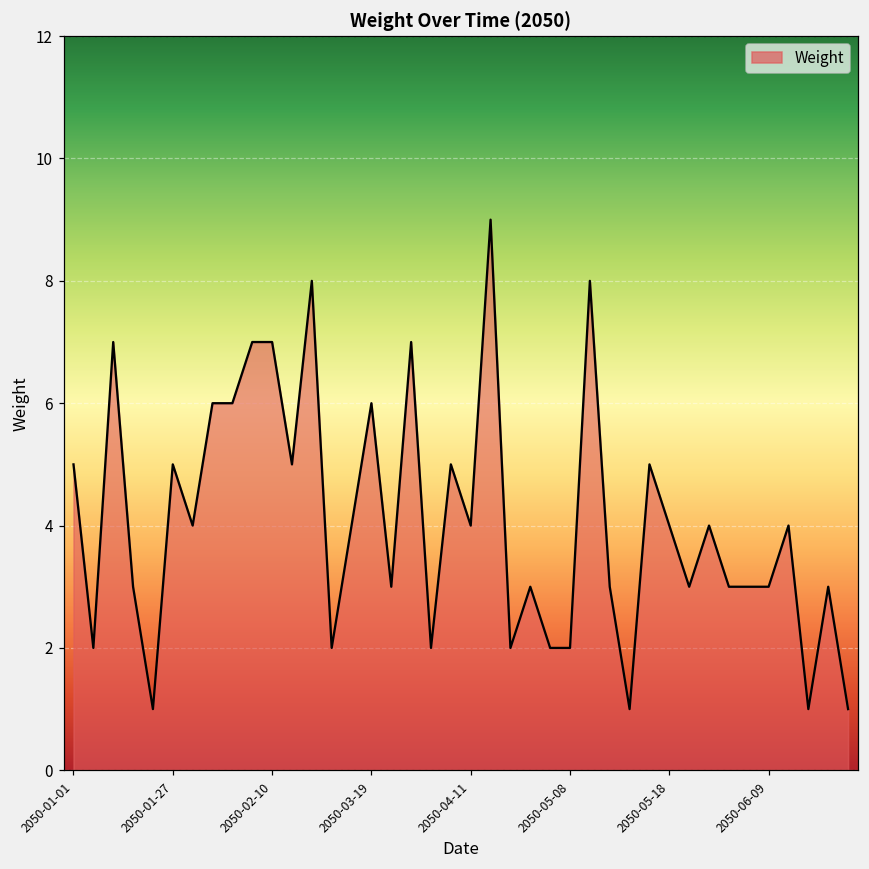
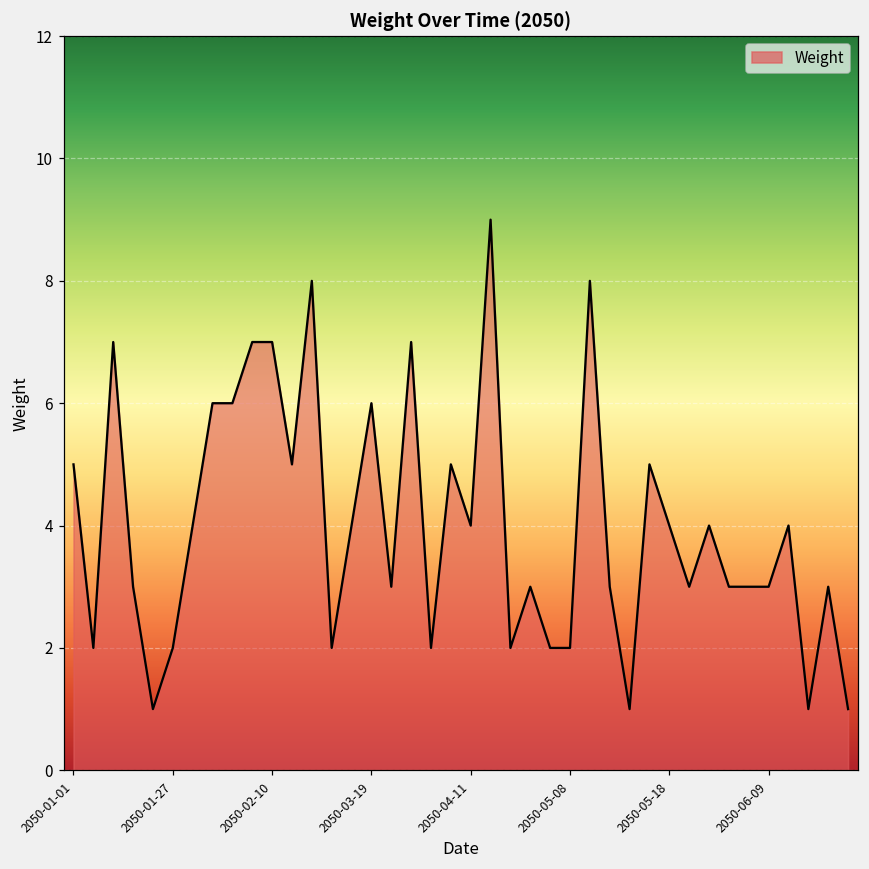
2050-01-27: 5 -> 2
